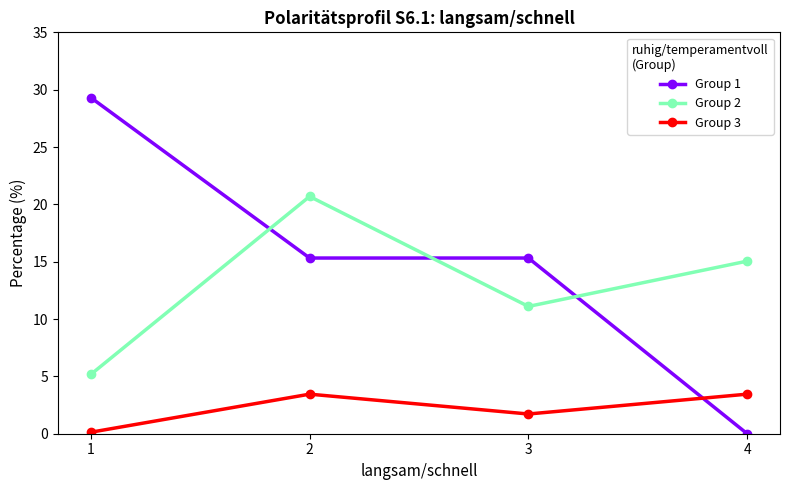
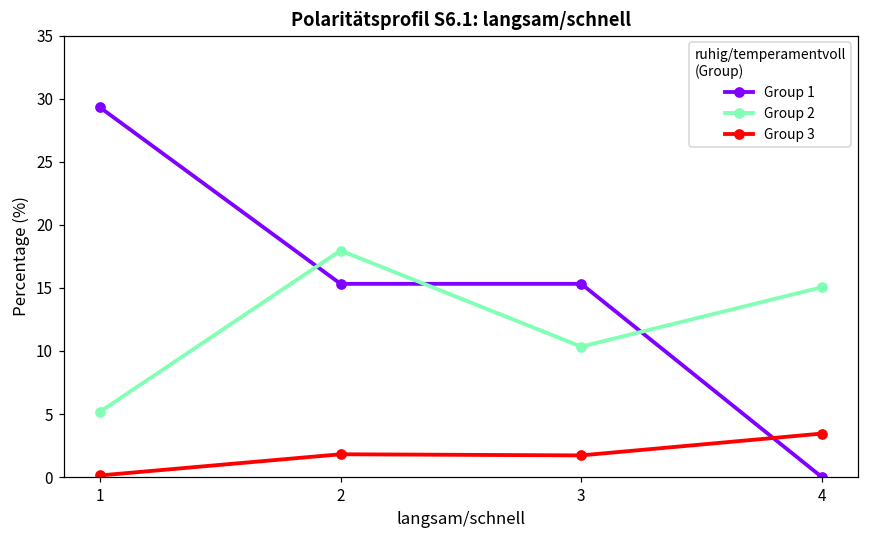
Group 2, 2: 20.7 -> 18.0
Group 3, 2: 3.5 -> 1.8
Group 2, 3: 11.1 -> 10.3
